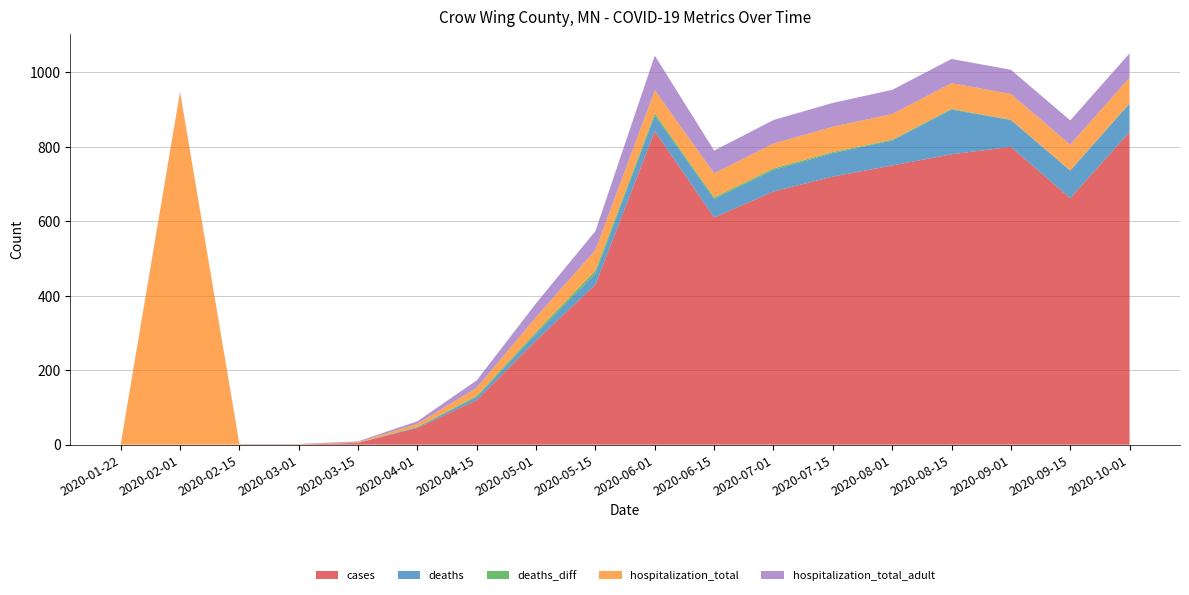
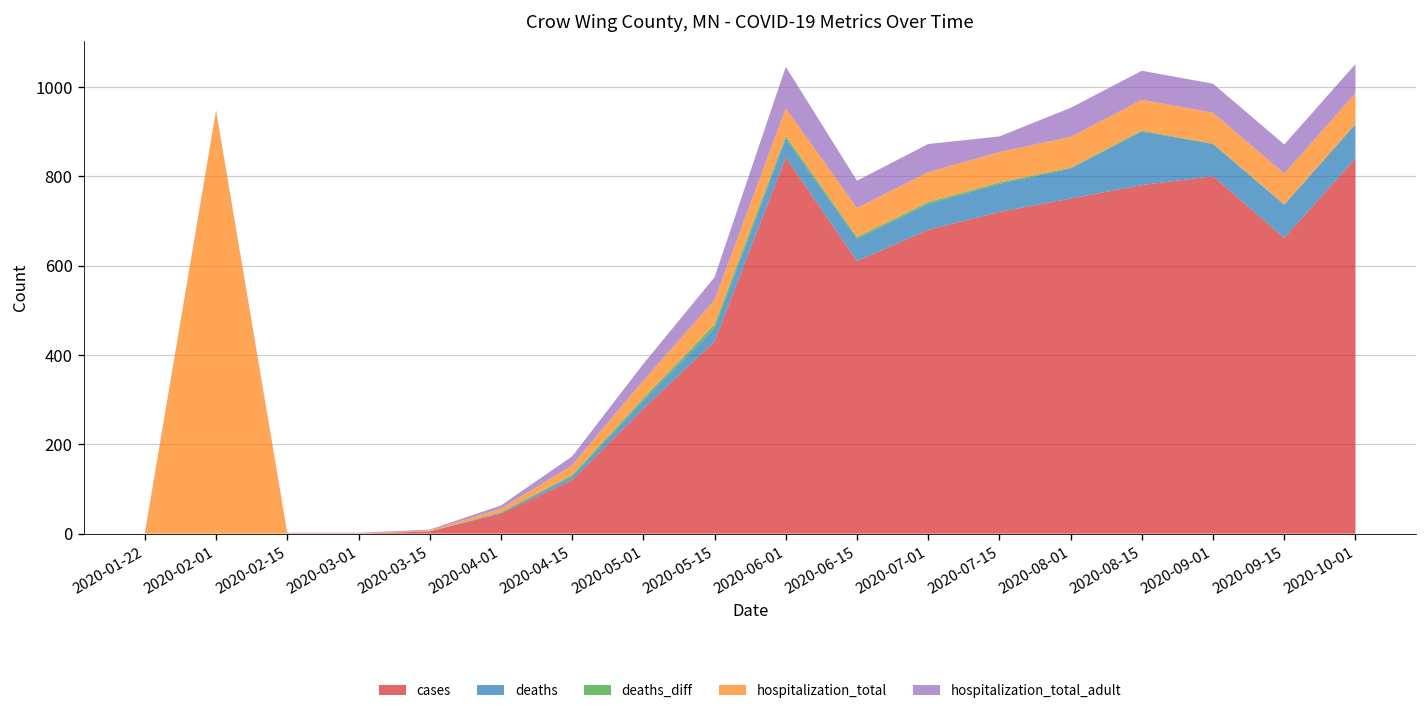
hospitalization_total_adult, 2020-07-15: 60 -> 40
